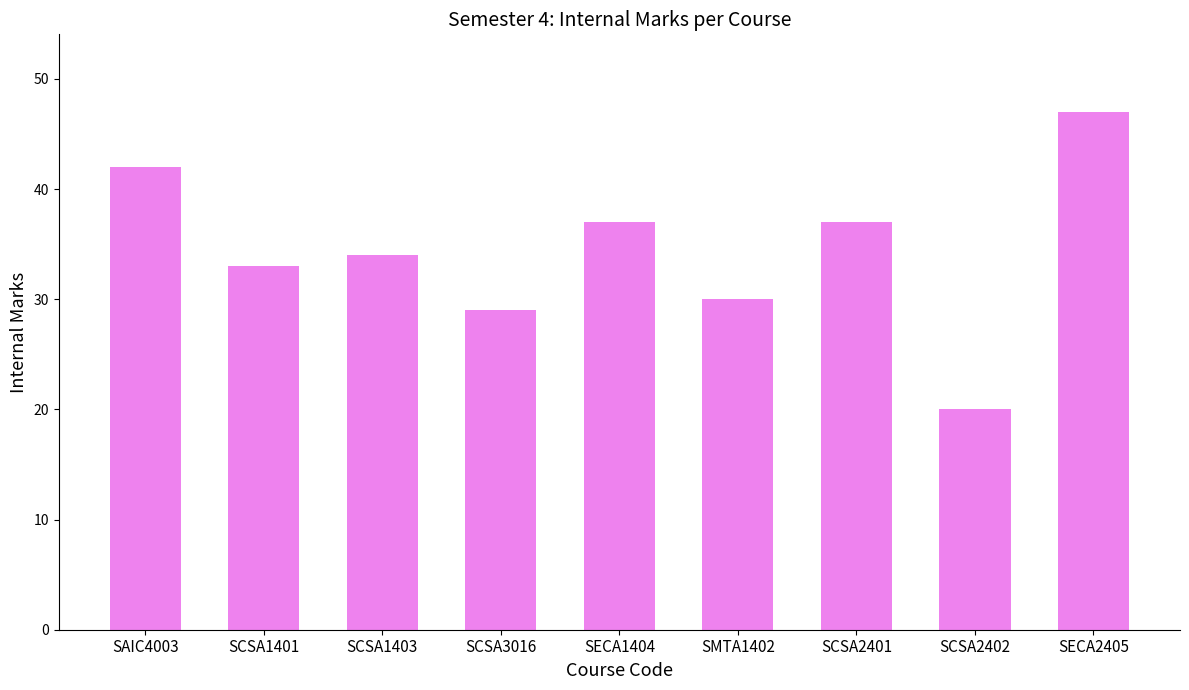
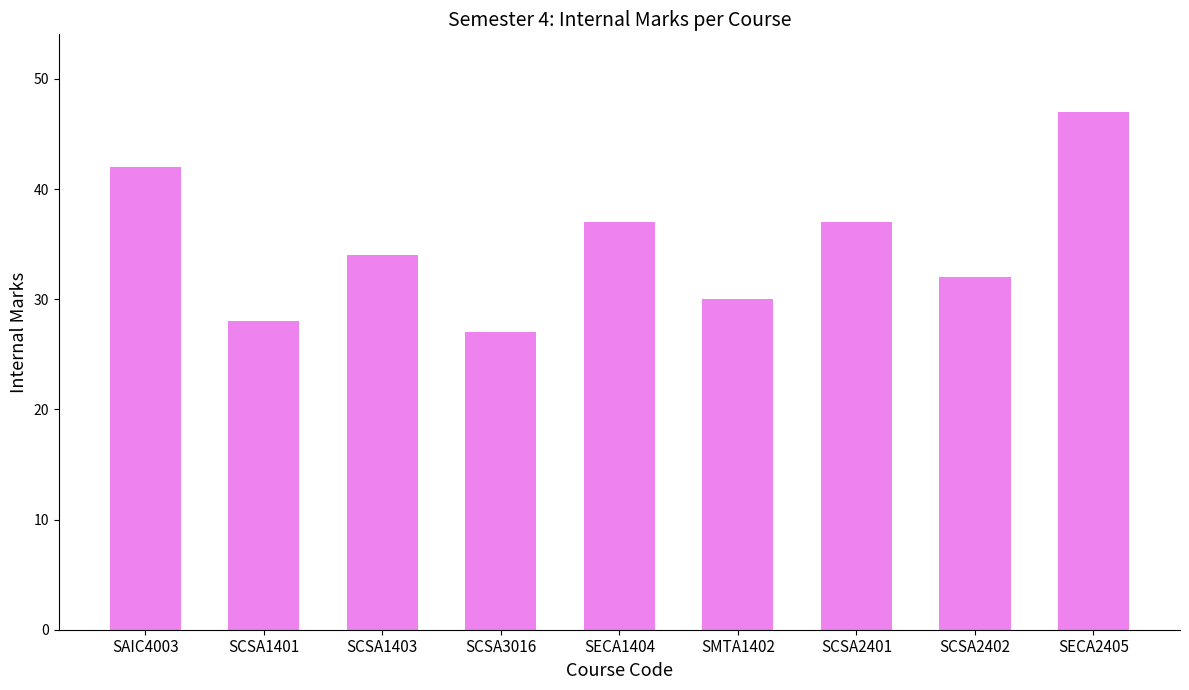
SCSA1401: 33 -> 28
SCSA3016: 29 -> 27
SCSA2402: 20 -> 32
